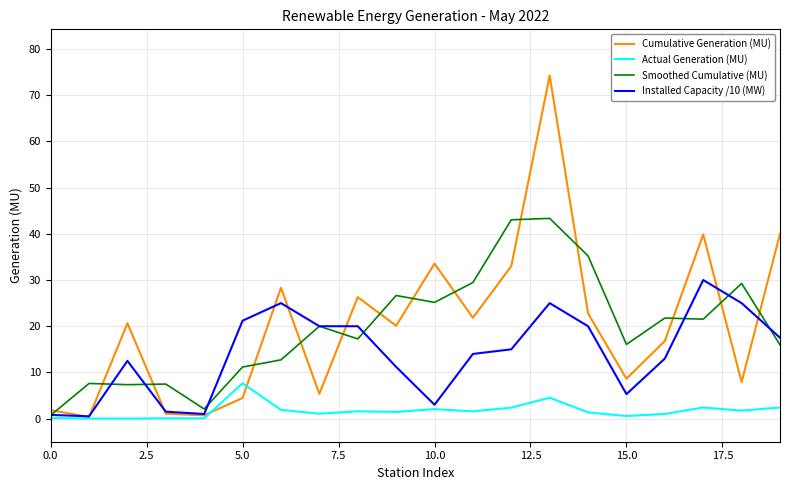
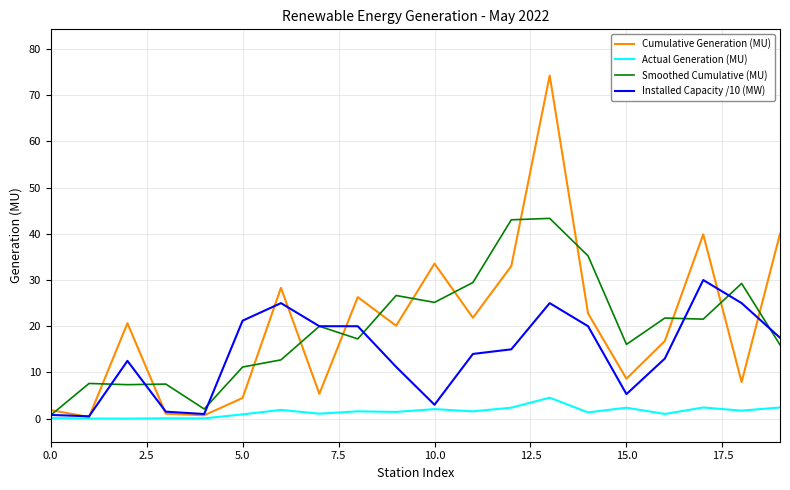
Actual Generation (MU), 5.0: 8 -> 1
Actual Generation (MU), 15.0: 1 -> 2
